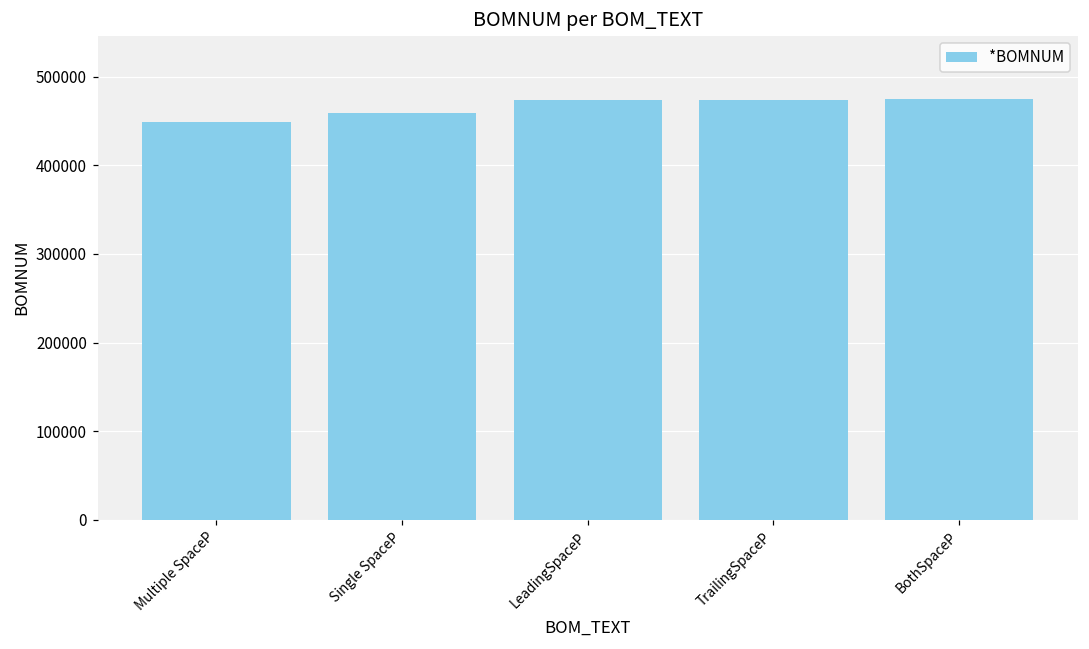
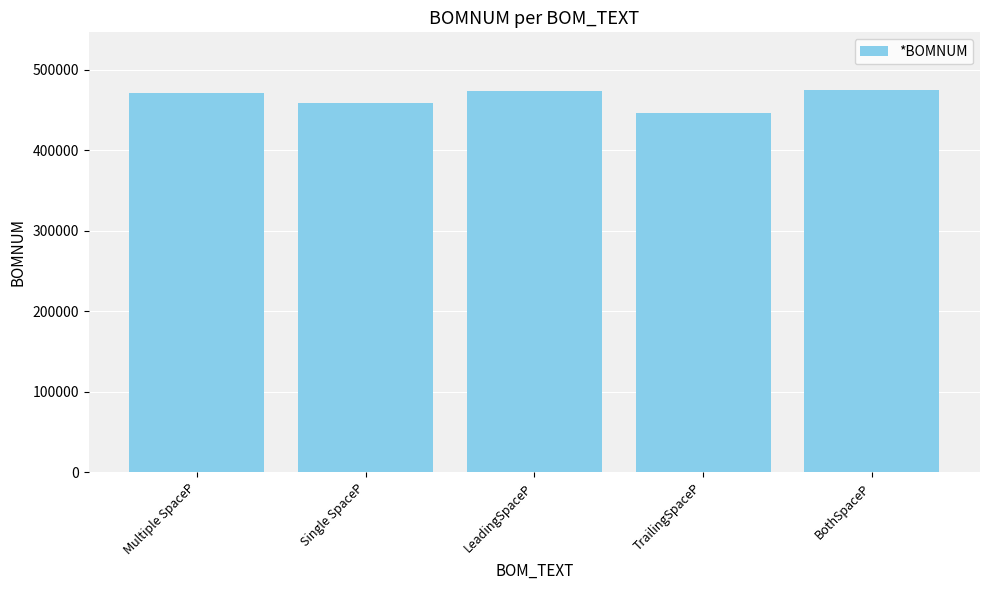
Multiple SpaceP: 450000 -> 470000
TrailingSpaceP: 470000 -> 450000
